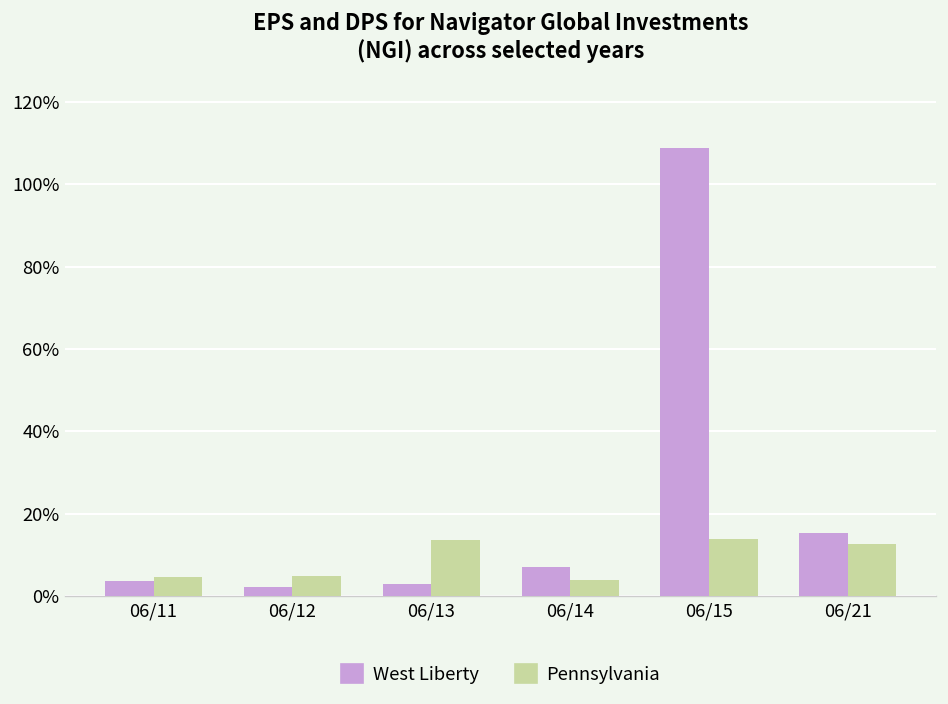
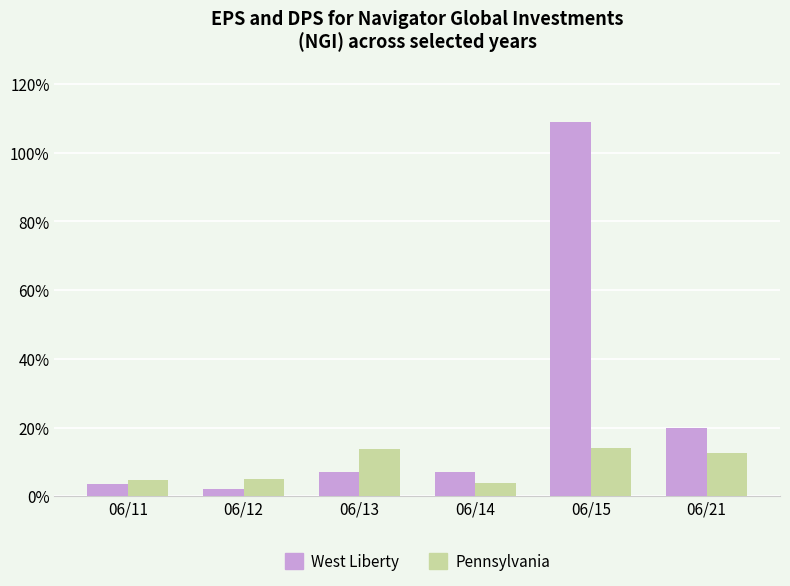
West Liberty, 06/13: 3% -> 7%
West Liberty, 06/21: 15% -> 20%
